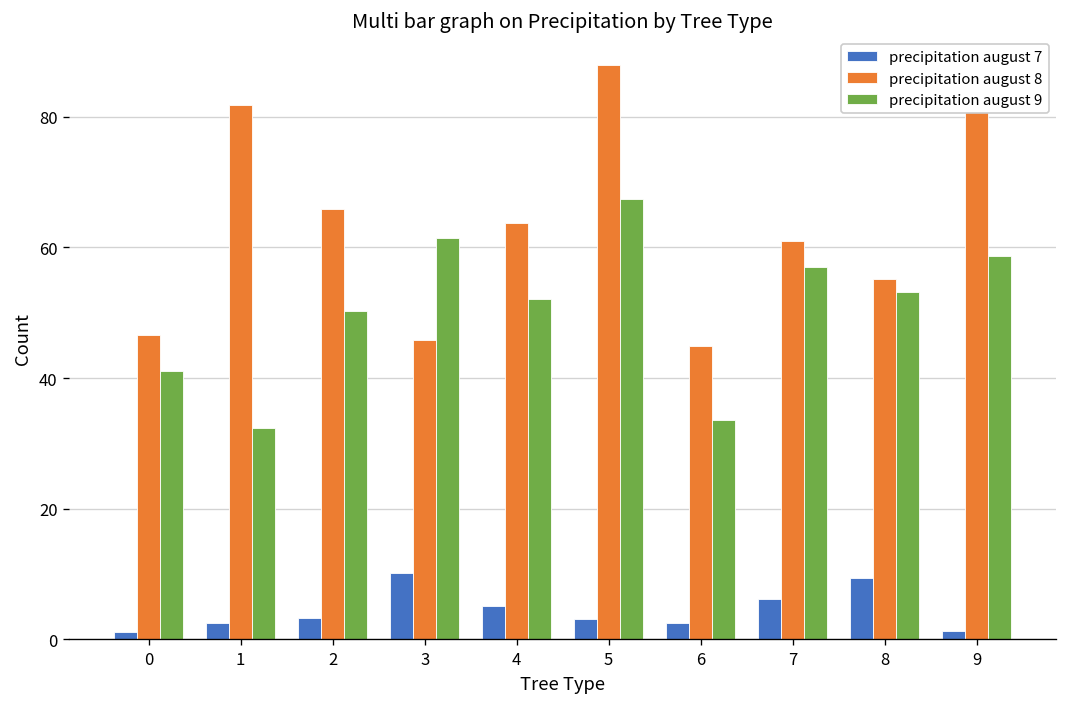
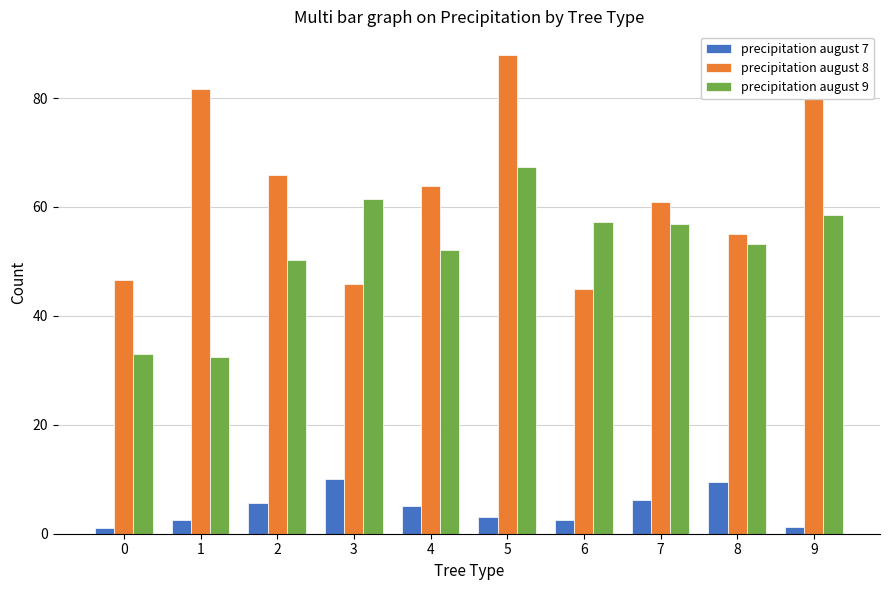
precipitation august 9, 0: 41 -> 33
precipitation august 7, 2: 3 -> 6
precipitation august 9, 6: 34 -> 57
